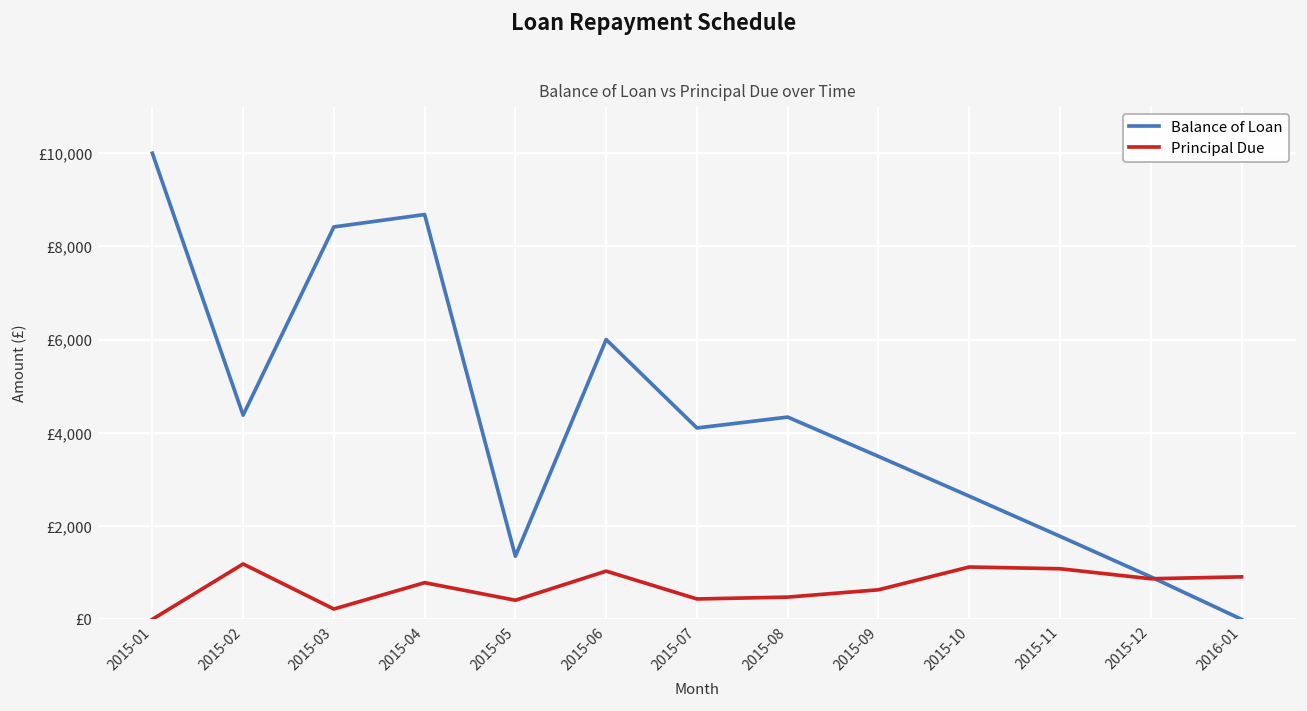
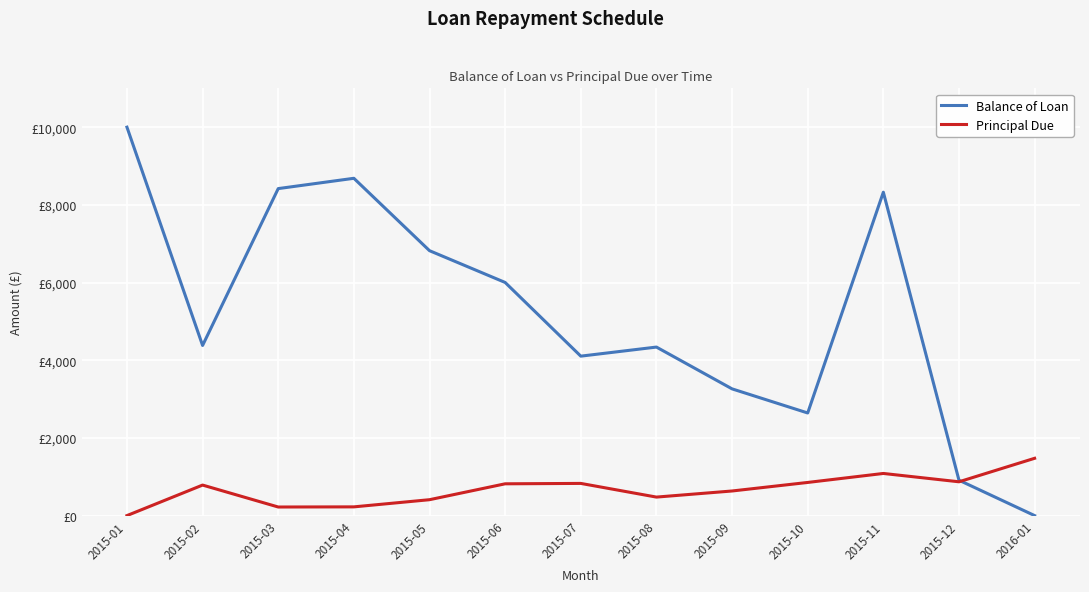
Principal Due, 2015-02: £1,200 -> £800
Principal Due, 2015-04: £800 -> £200
Balance of Loan, 2015-05: £1,400 -> £6,800
Principal Due, 2015-06: £1,000 -> £800
Principal Due, 2015-07: £400 -> £800
Balance of Loan, 2015-09: £3,500 -> £3,300
Principal Due, 2015-10: £1,100 -> £900
Balance of Loan, 2015-11: £1,800 -> £8,300
Principal Due, 2016-01: £900 -> £1,500
